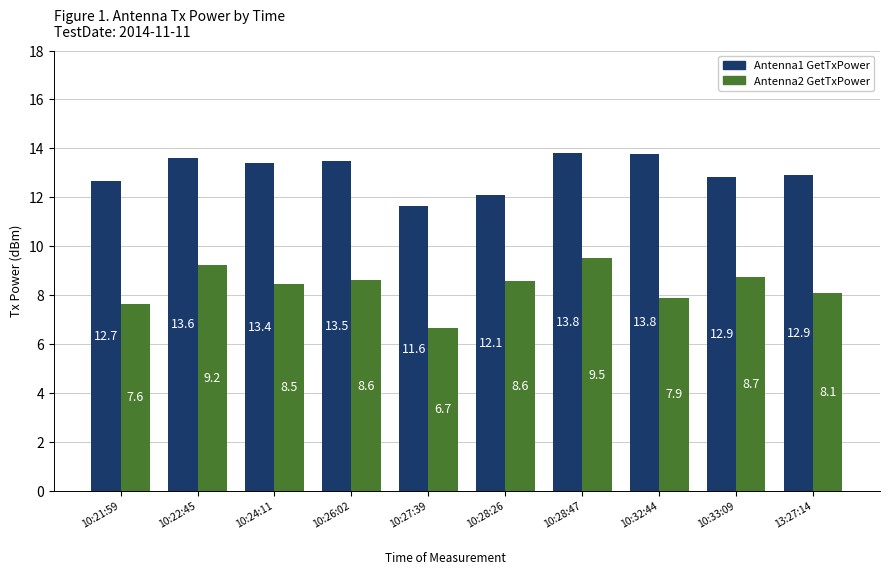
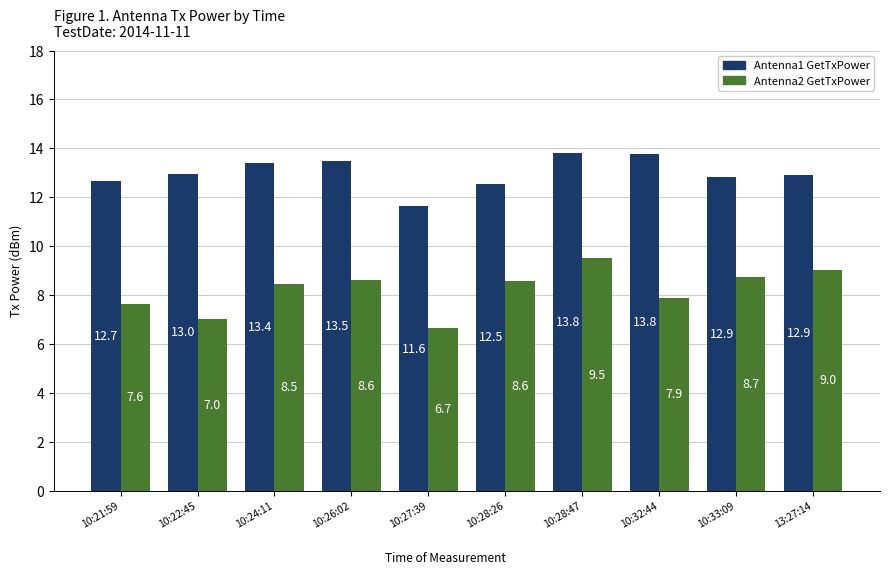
Antenna1 GetTxPower, 10:22:45: 13.6 -> 13.0
Antenna2 GetTxPower, 10:22:45: 9.2 -> 7.0
Antenna1 GetTxPower, 10:28:26: 12.1 -> 12.5
Antenna2 GetTxPower, 13:27:14: 8.1 -> 9.0
